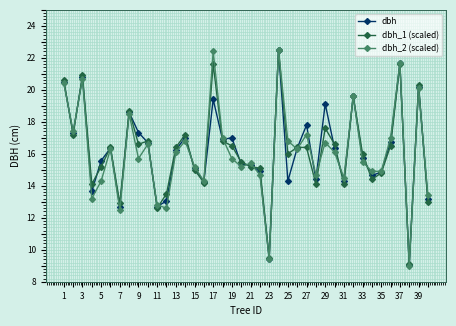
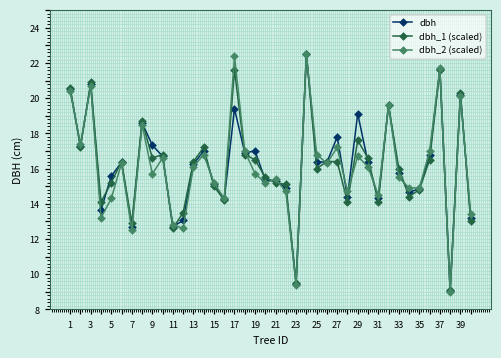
dbh, 25: 14.3 -> 16.4
